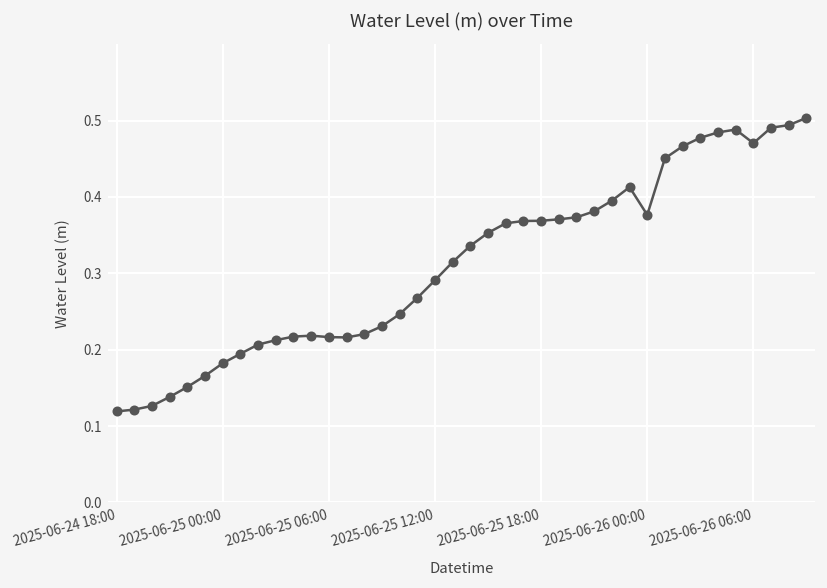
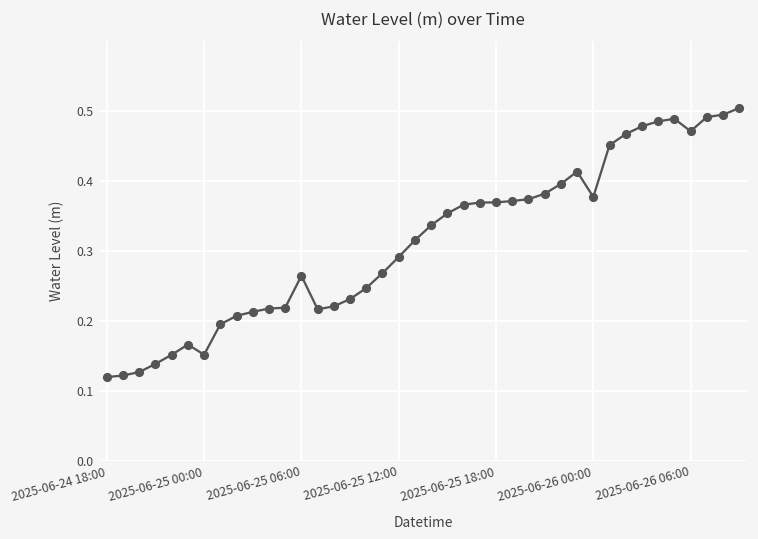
2025-06-25 00:00: 0.18 -> 0.15
2025-06-25 06:00: 0.22 -> 0.26
